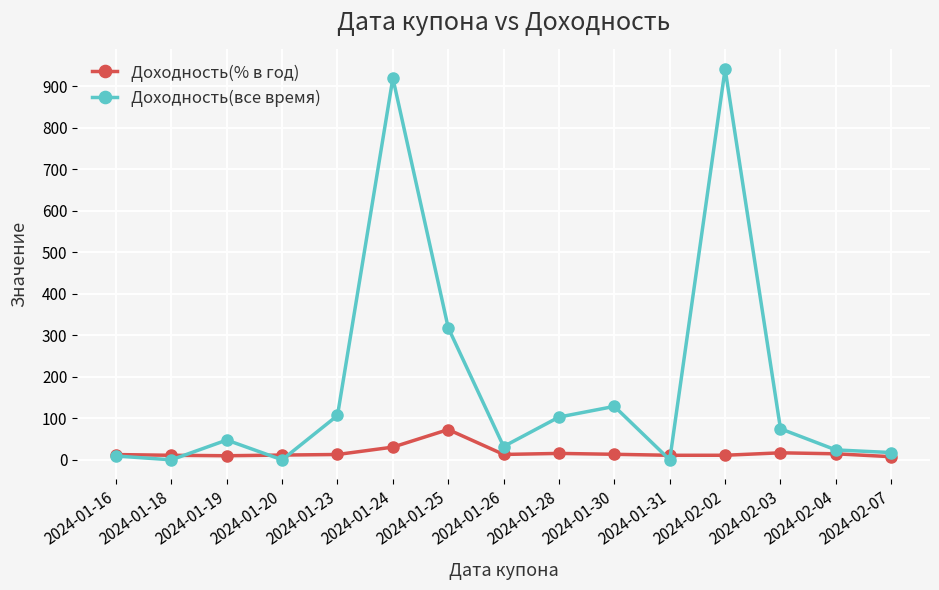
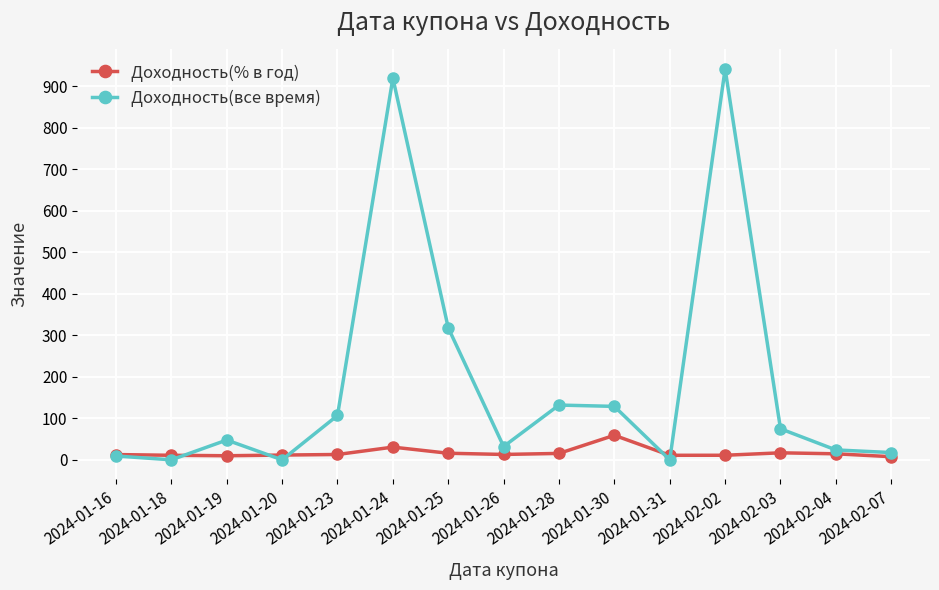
Доходность(% в год), 2024-01-25: 70 -> 20
Доходность(все время), 2024-01-28: 100 -> 130
Доходность(% в год), 2024-01-30: 10 -> 60
